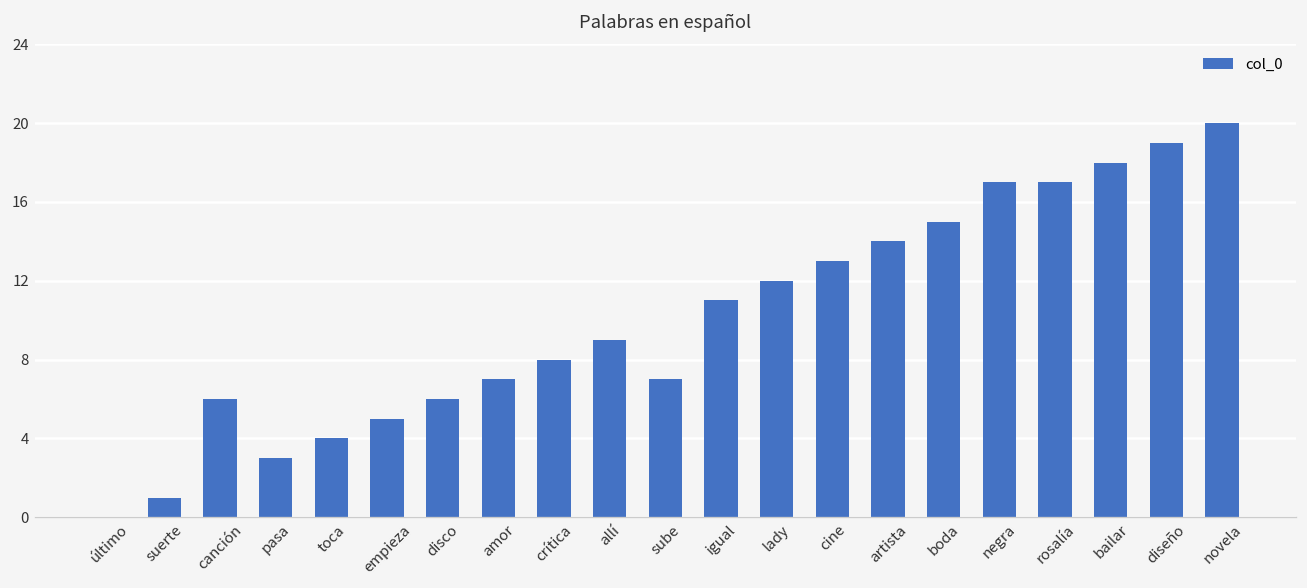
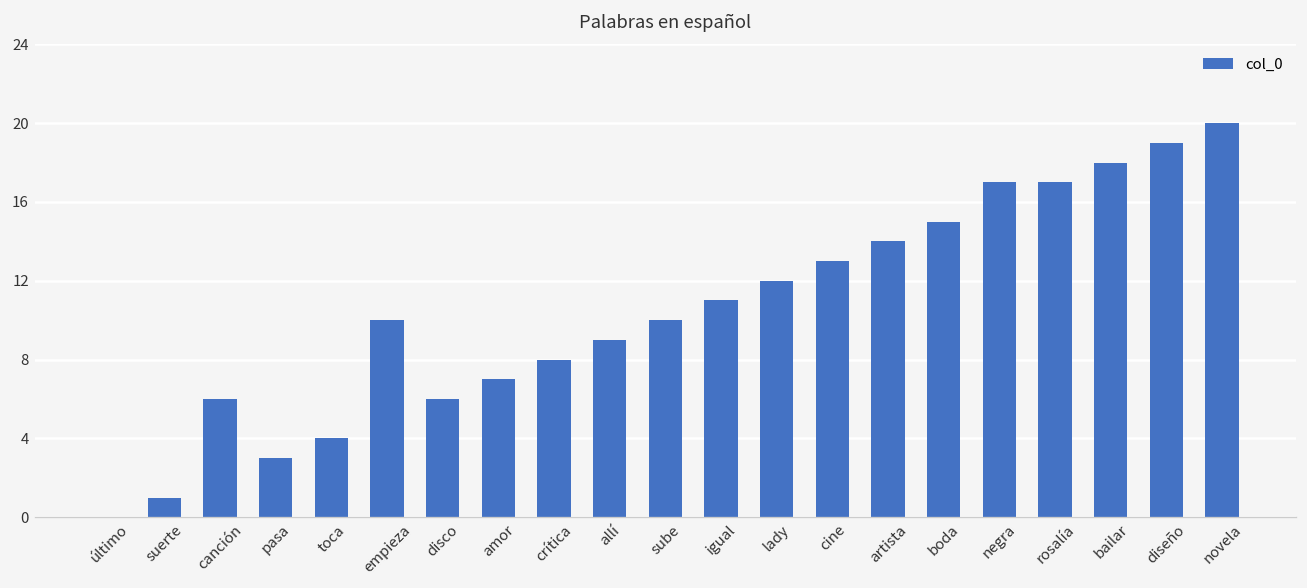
empieza: 5 -> 10
sube: 7 -> 10
